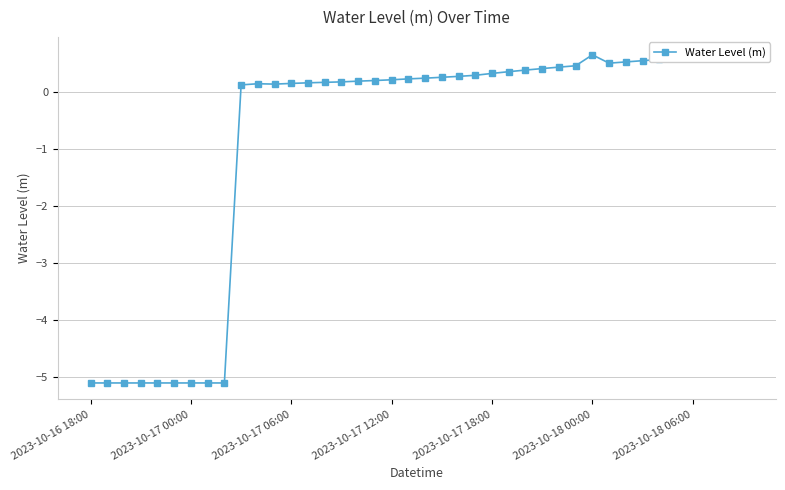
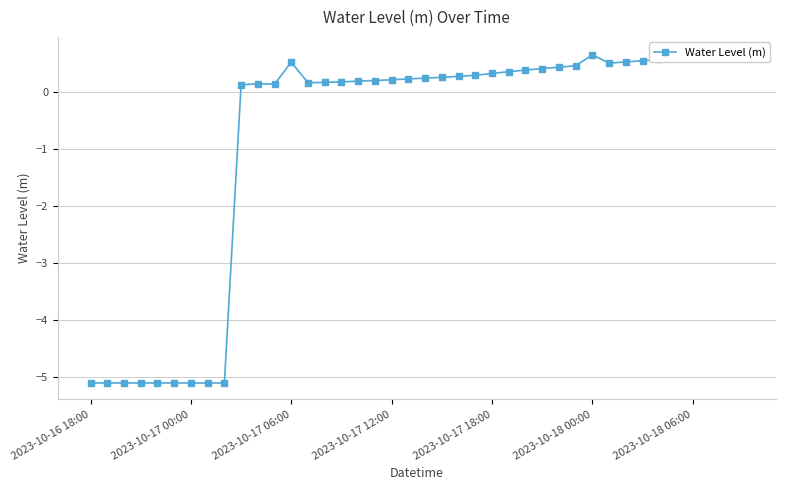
2023-10-17 06:00: 0.2 -> 0.5
